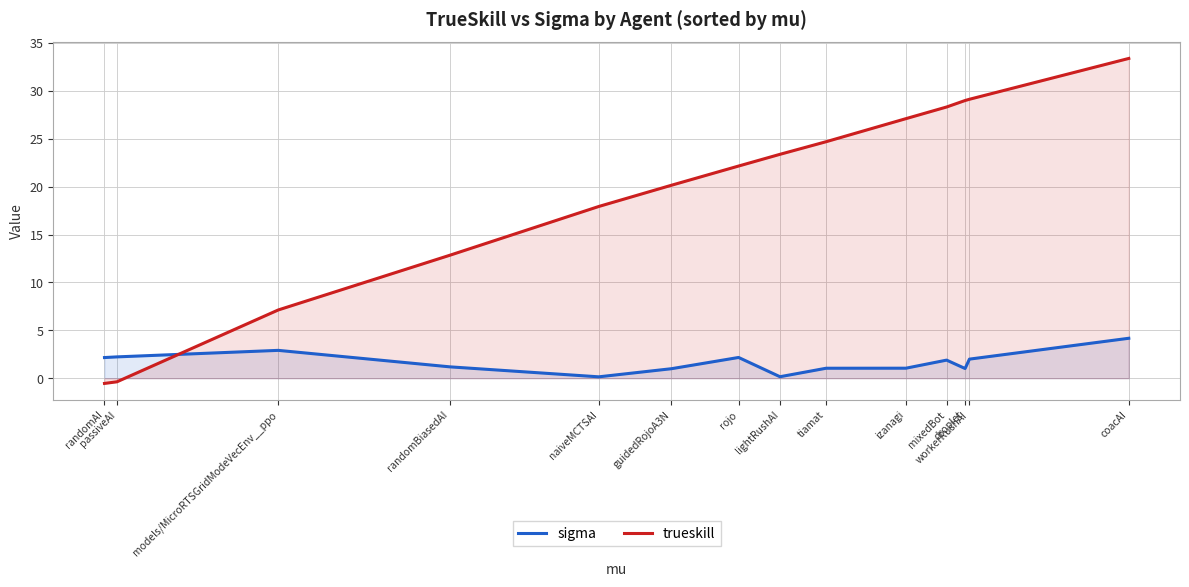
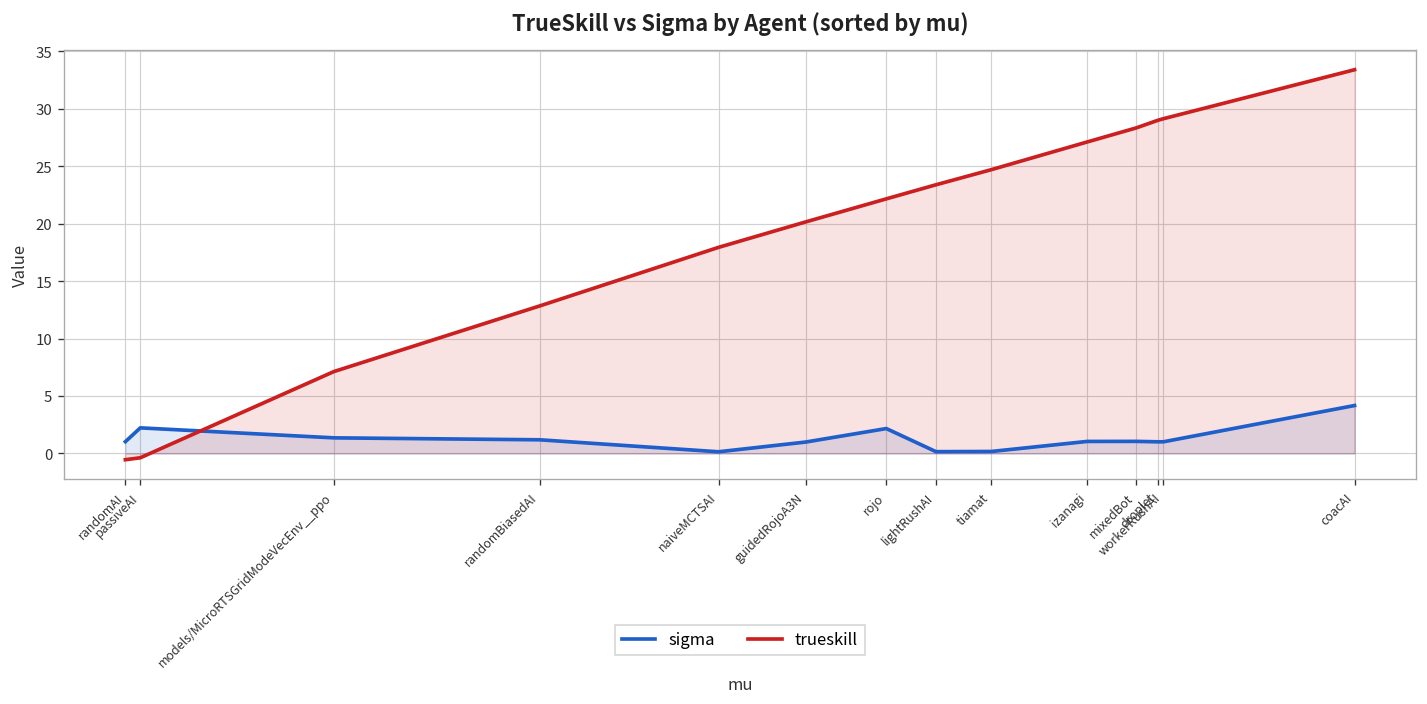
sigma, randomAI: 2 -> 1
sigma, models/MicroRTSGridModeVecEnv__ppo: 3 -> 1
sigma, tiamat: 1 -> 0
sigma, mixedBot: 2 -> 1
sigma, workerRushAI: 2 -> 1
